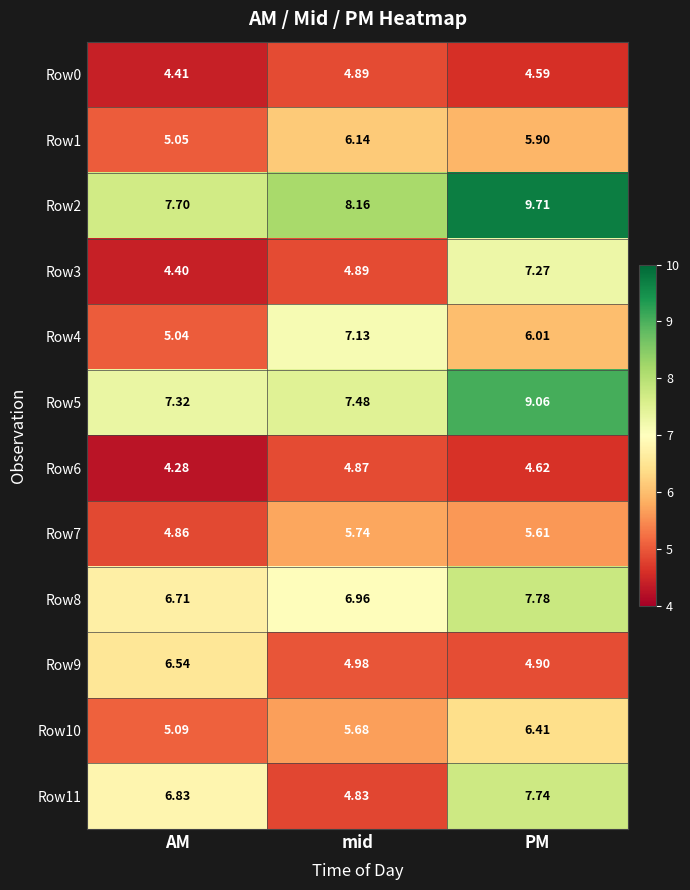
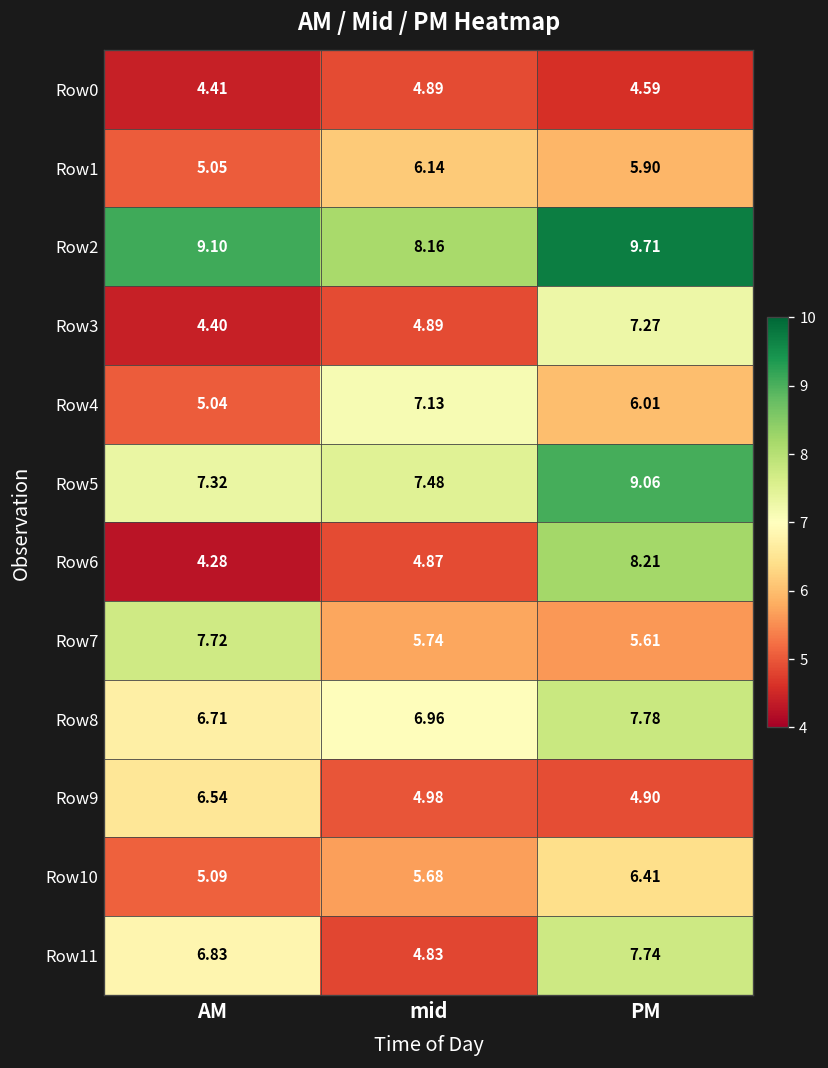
Row2, AM: 7.70 -> 9.10
Row6, PM: 4.62 -> 8.21
Row7, AM: 4.86 -> 7.72
